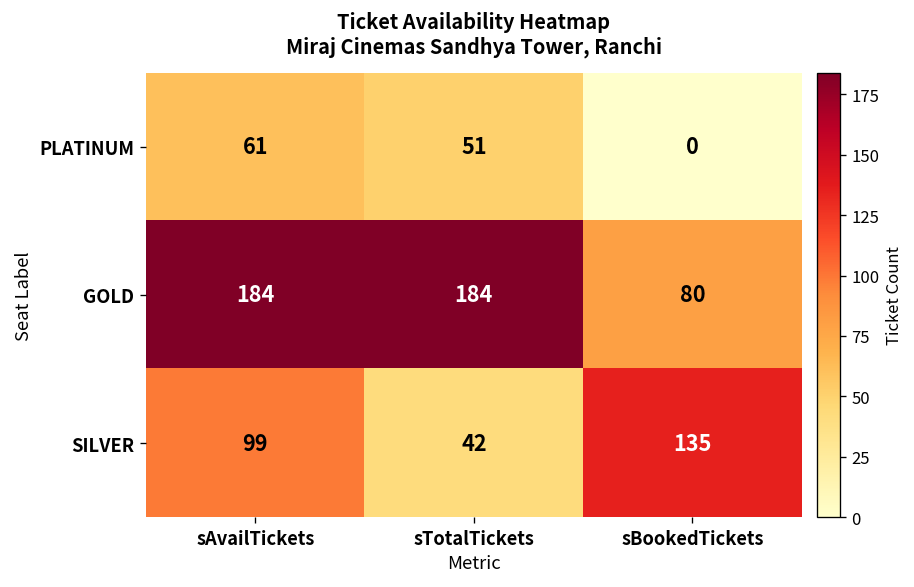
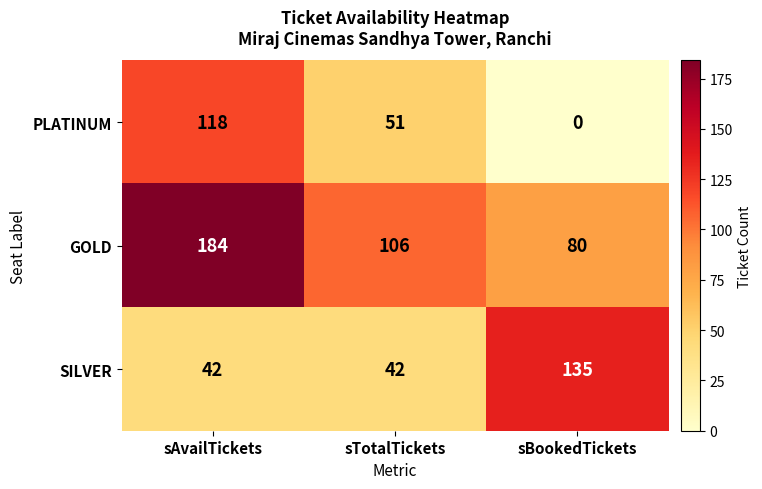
PLATINUM, sAvailTickets: 61 -> 118
GOLD, sTotalTickets: 184 -> 106
SILVER, sAvailTickets: 99 -> 42
